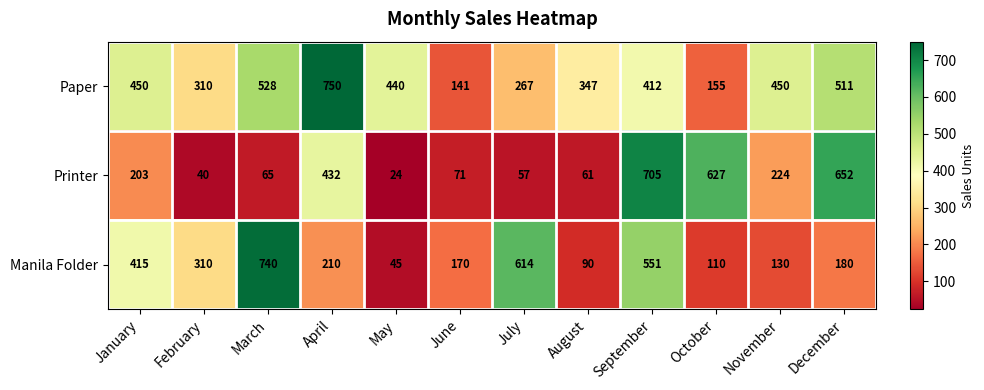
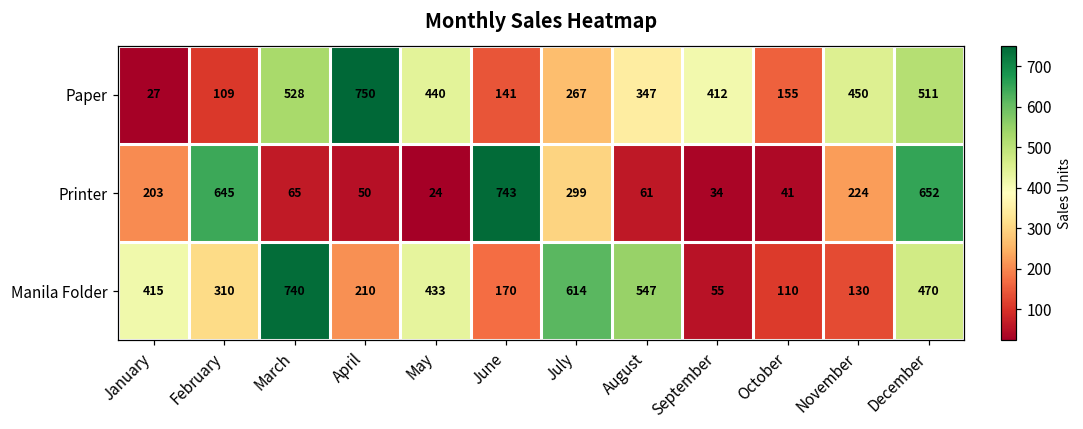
Paper, January: 450 -> 27
Paper, February: 310 -> 109
Printer, February: 40 -> 645
Printer, April: 432 -> 50
Printer, June: 71 -> 743
Printer, July: 57 -> 299
Printer, September: 705 -> 34
Printer, October: 627 -> 41
Manila Folder, May: 45 -> 433
Manila Folder, August: 90 -> 547
Manila Folder, September: 551 -> 55
Manila Folder, December: 180 -> 470
